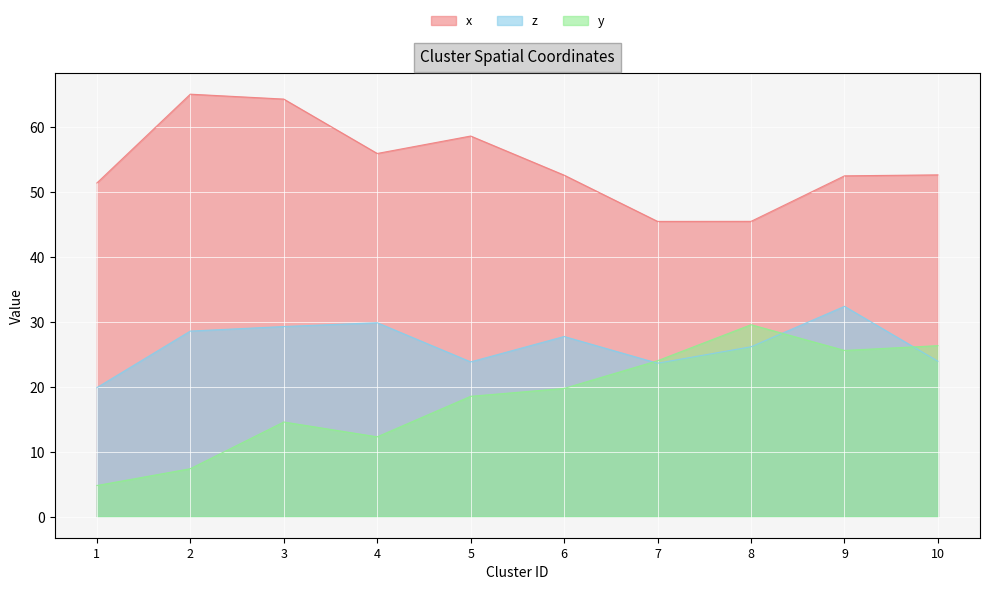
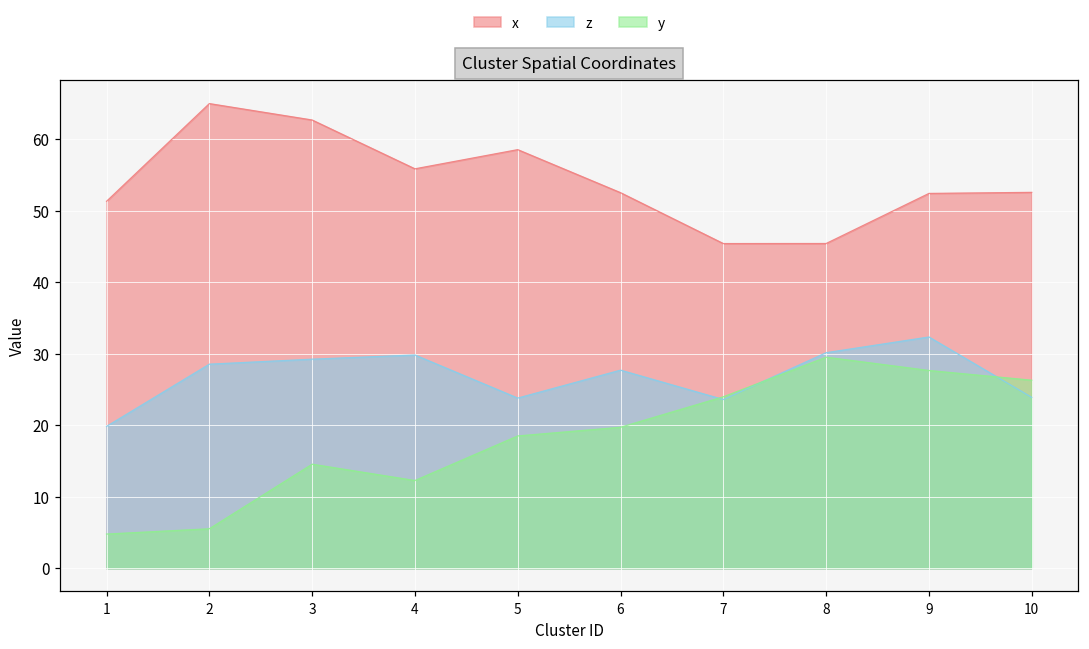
y, 2: 7 -> 6
x, 3: 64 -> 63
z, 8: 26 -> 30
y, 9: 26 -> 28
